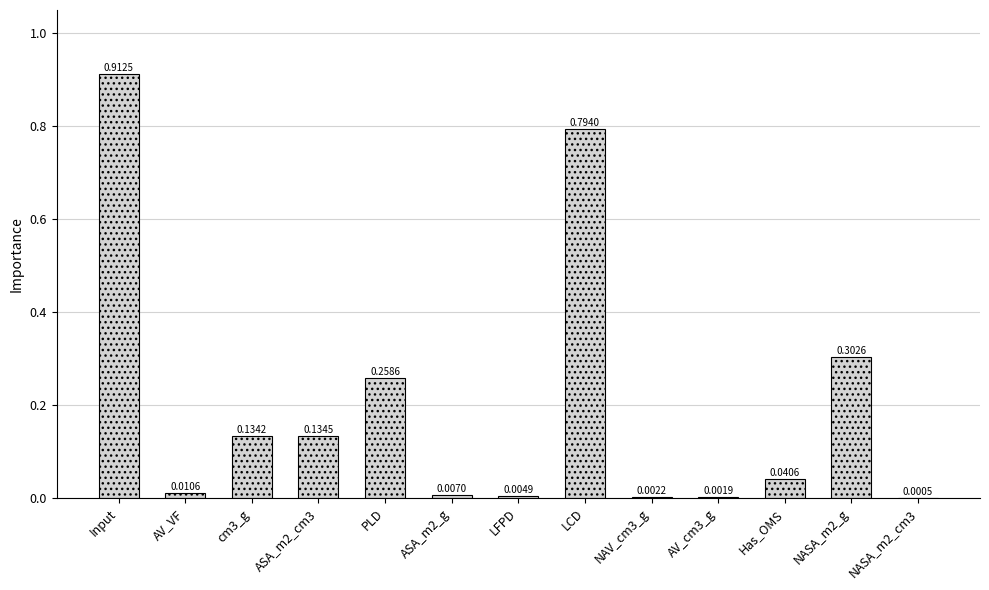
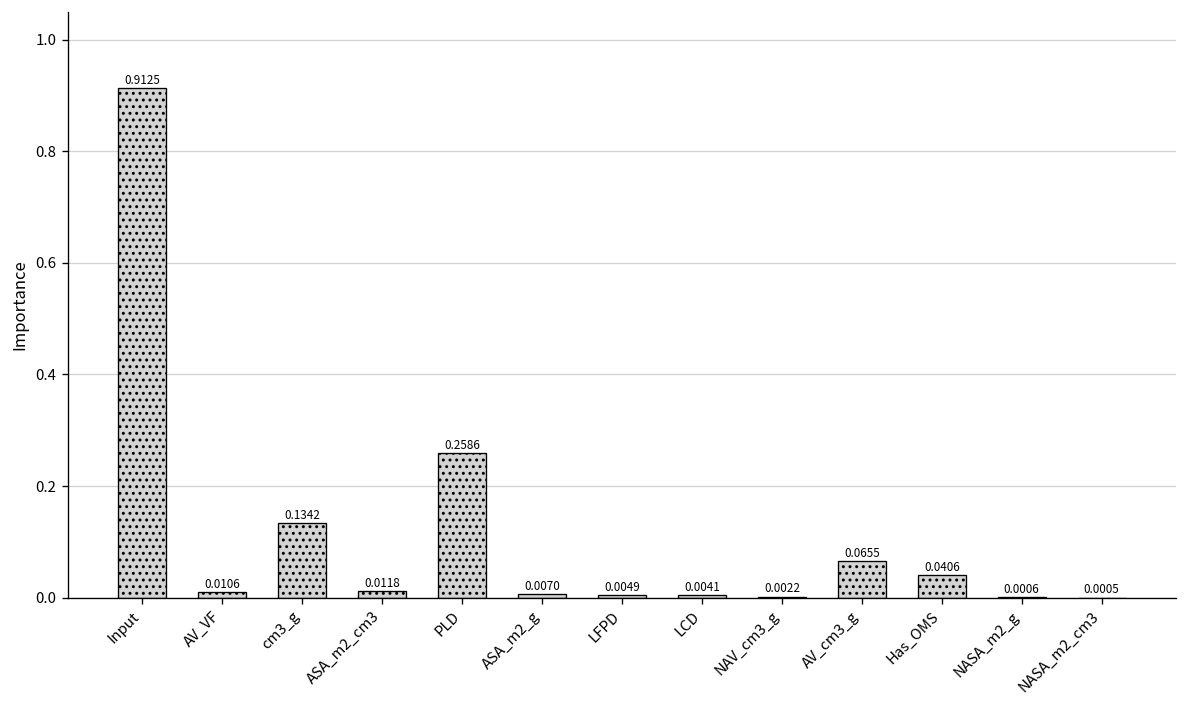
ASA_m2_cm3: 0.1345 -> 0.0118
LCD: 0.7940 -> 0.0041
AV_cm3_g: 0.0019 -> 0.0655
NASA_m2_g: 0.3026 -> 0.0006
